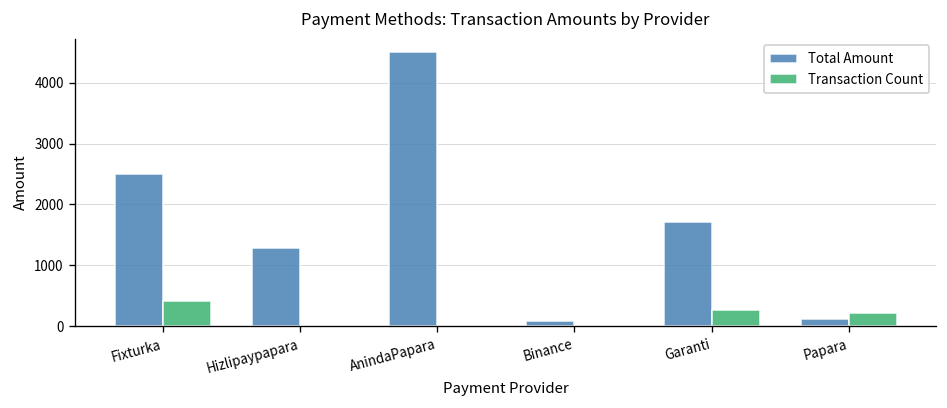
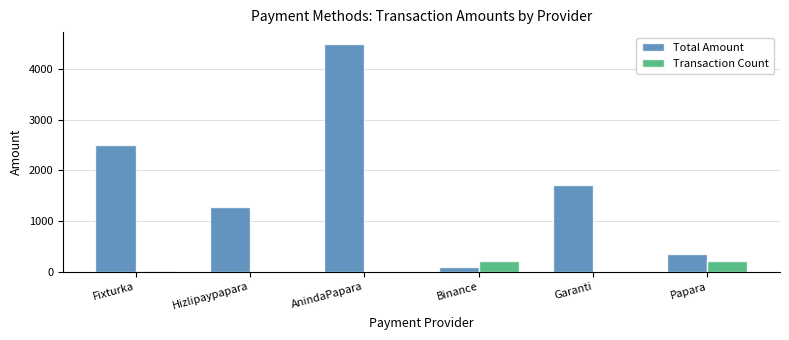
Transaction Count, Fixturka: 400 -> 0
Transaction Count, Binance: 0 -> 200
Transaction Count, Garanti: 300 -> 0
Total Amount, Papara: 100 -> 400
